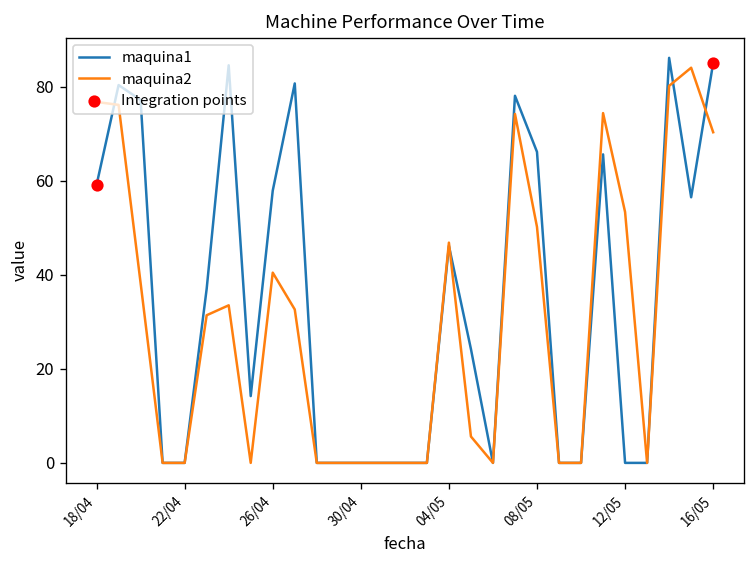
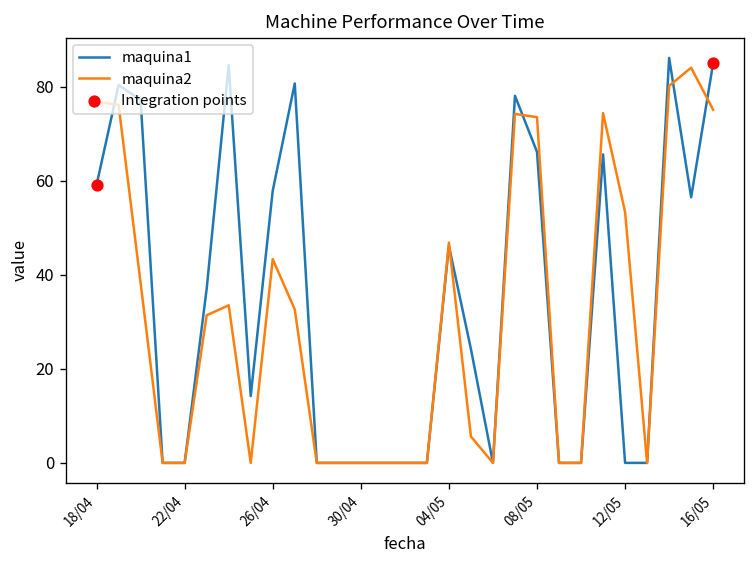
maquina2, 26/04: 40 -> 43
maquina2, 08/05: 50 -> 74
maquina2, 16/05: 70 -> 75
